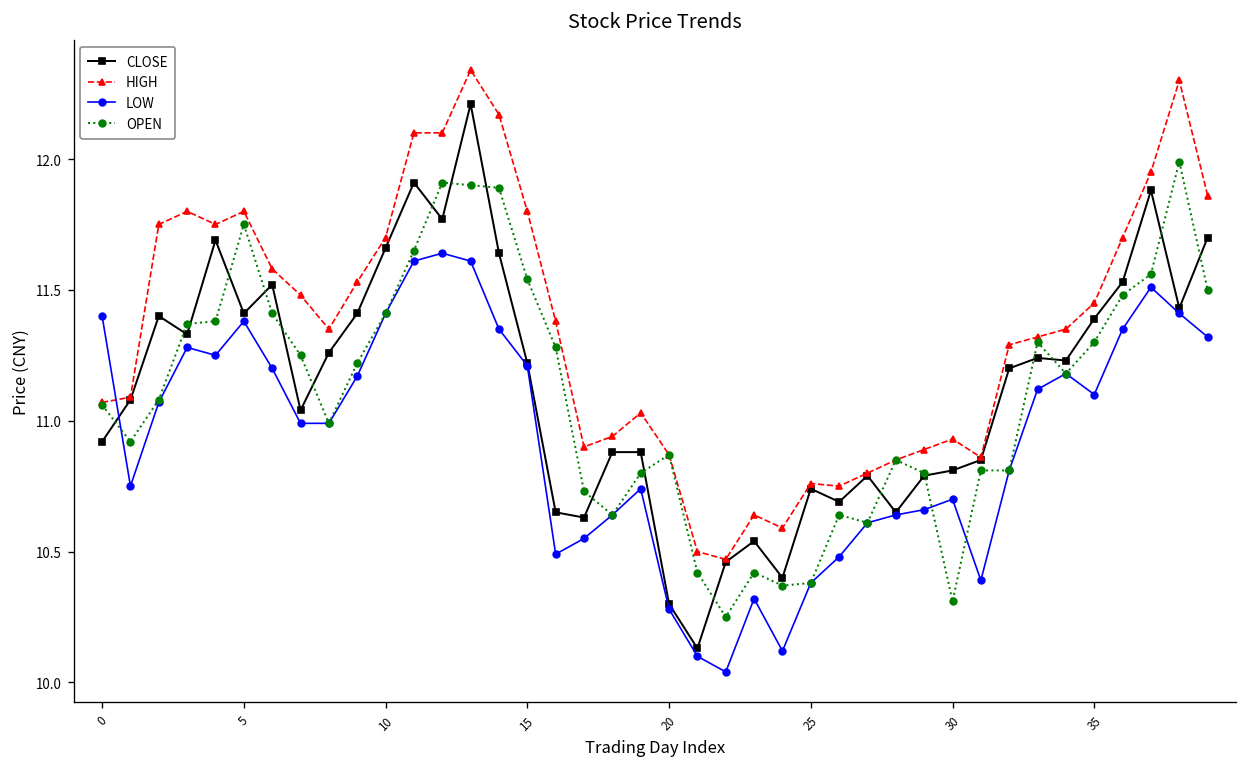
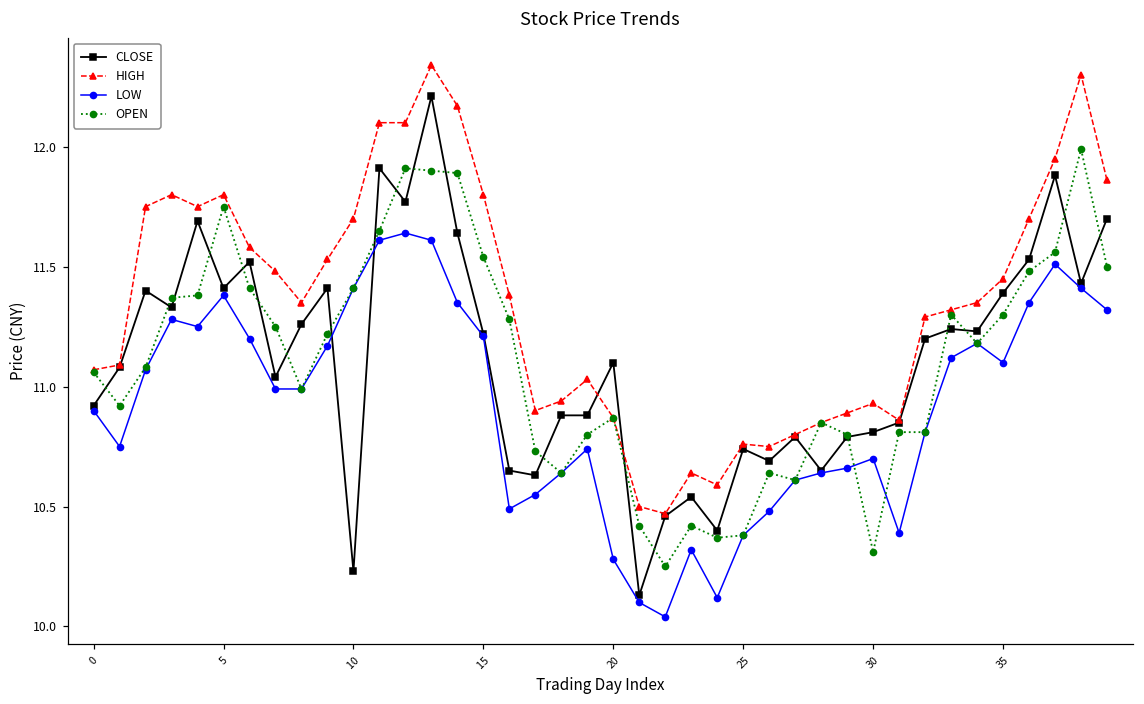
LOW, 0: 11.4 -> 10.9
CLOSE, 10: 11.66 -> 10.23
CLOSE, 20: 10.3 -> 11.1
